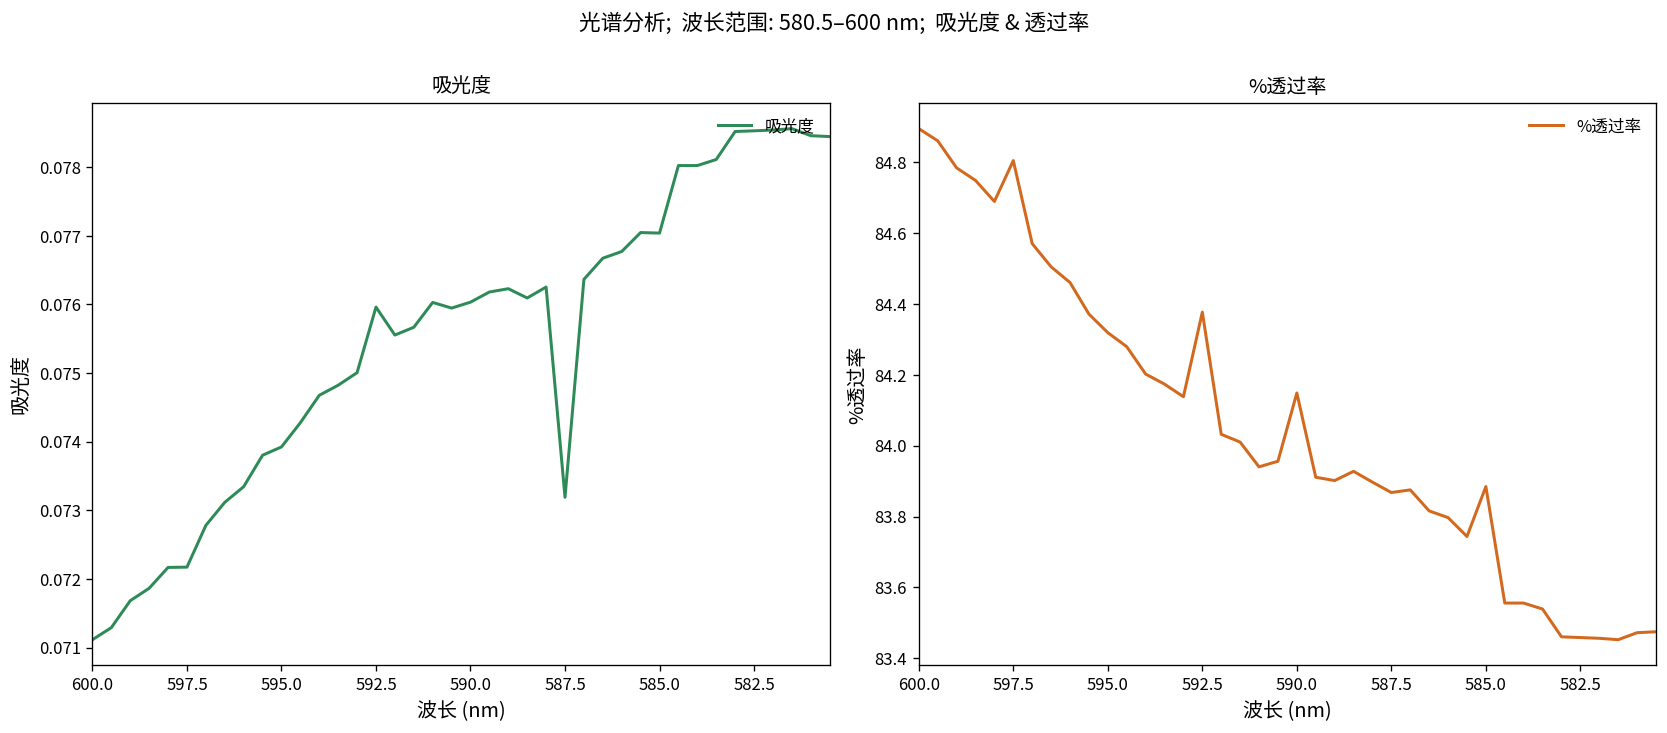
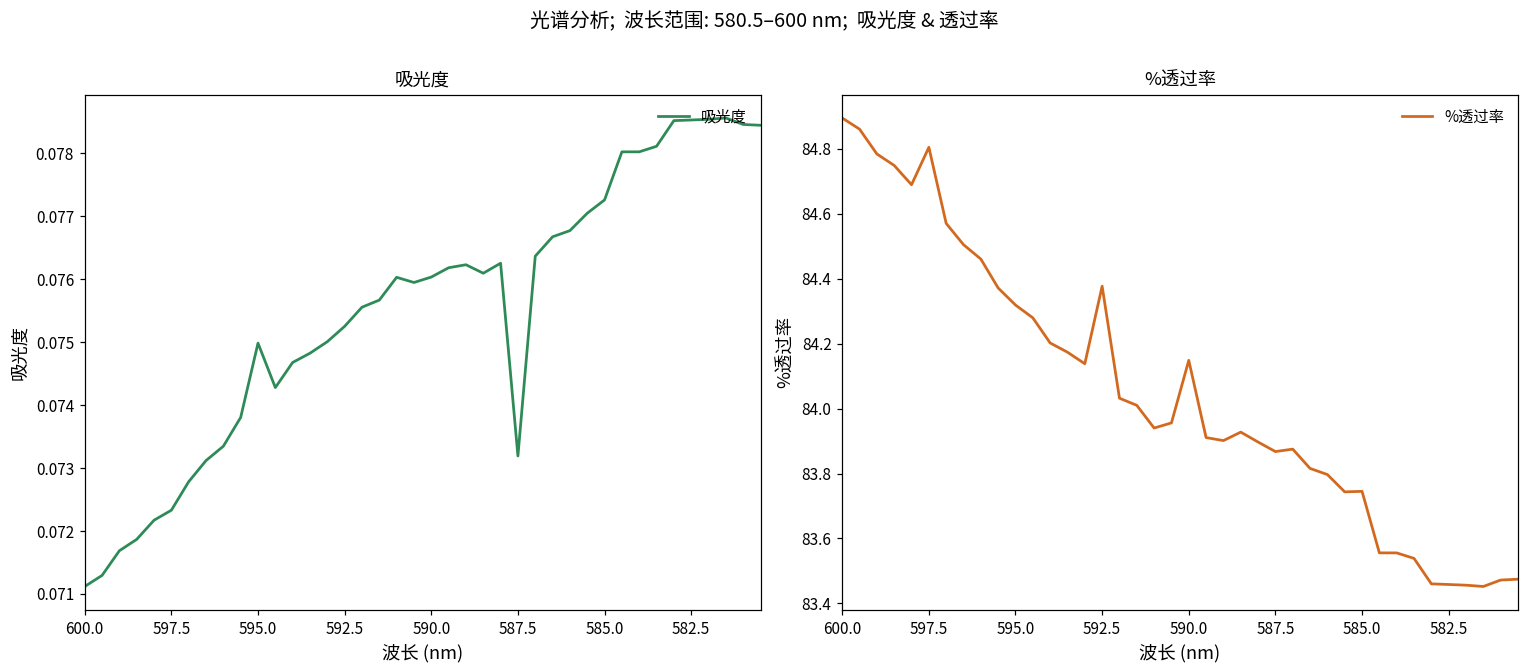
吸光度, 597.5: 0.0722 -> 0.0723
吸光度, 595.0: 0.0739 -> 0.0750
吸光度, 592.5: 0.0760 -> 0.0753
吸光度, 585.0: 0.0770 -> 0.0773
%透过率, 585.0: 83.88 -> 83.75
